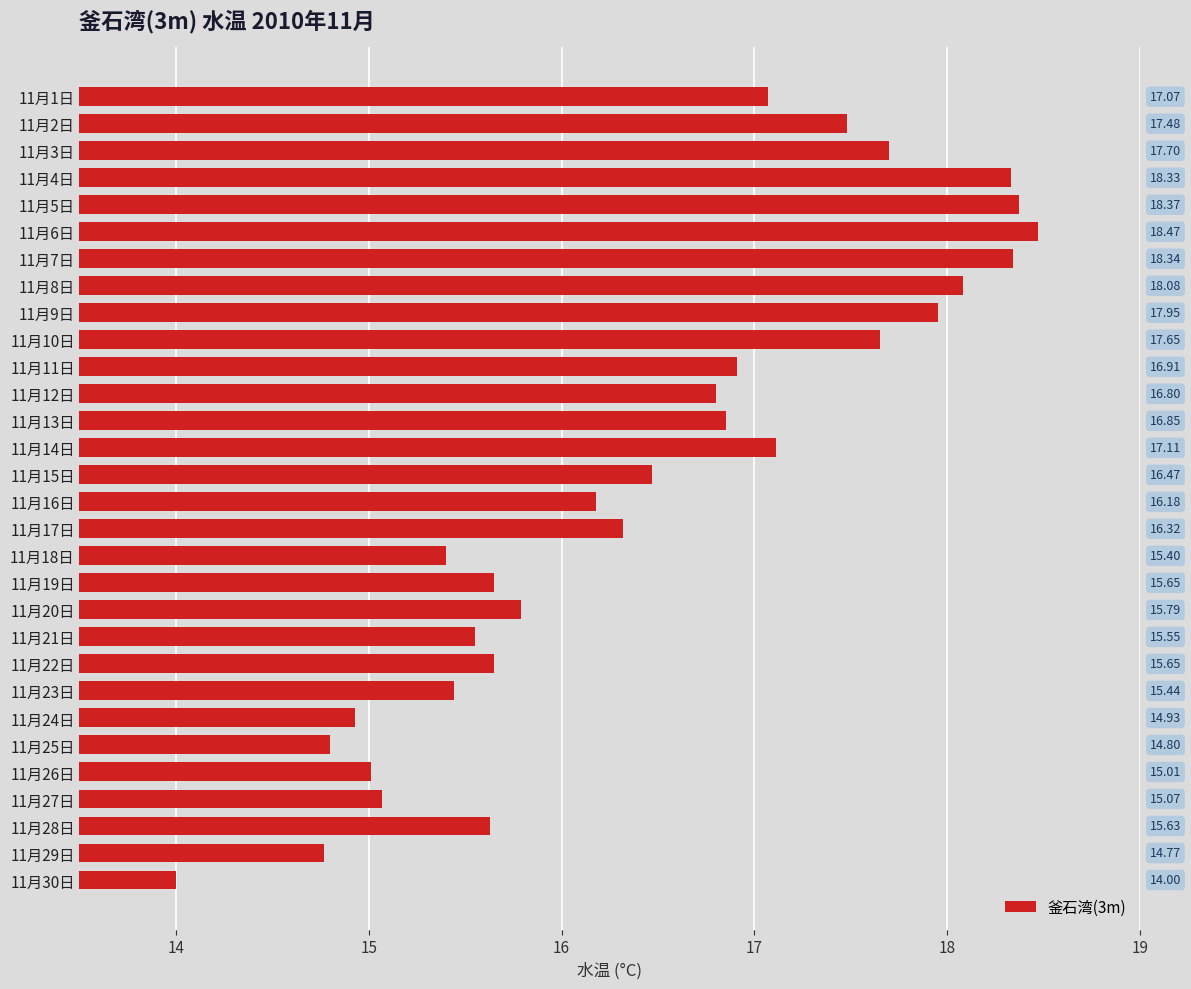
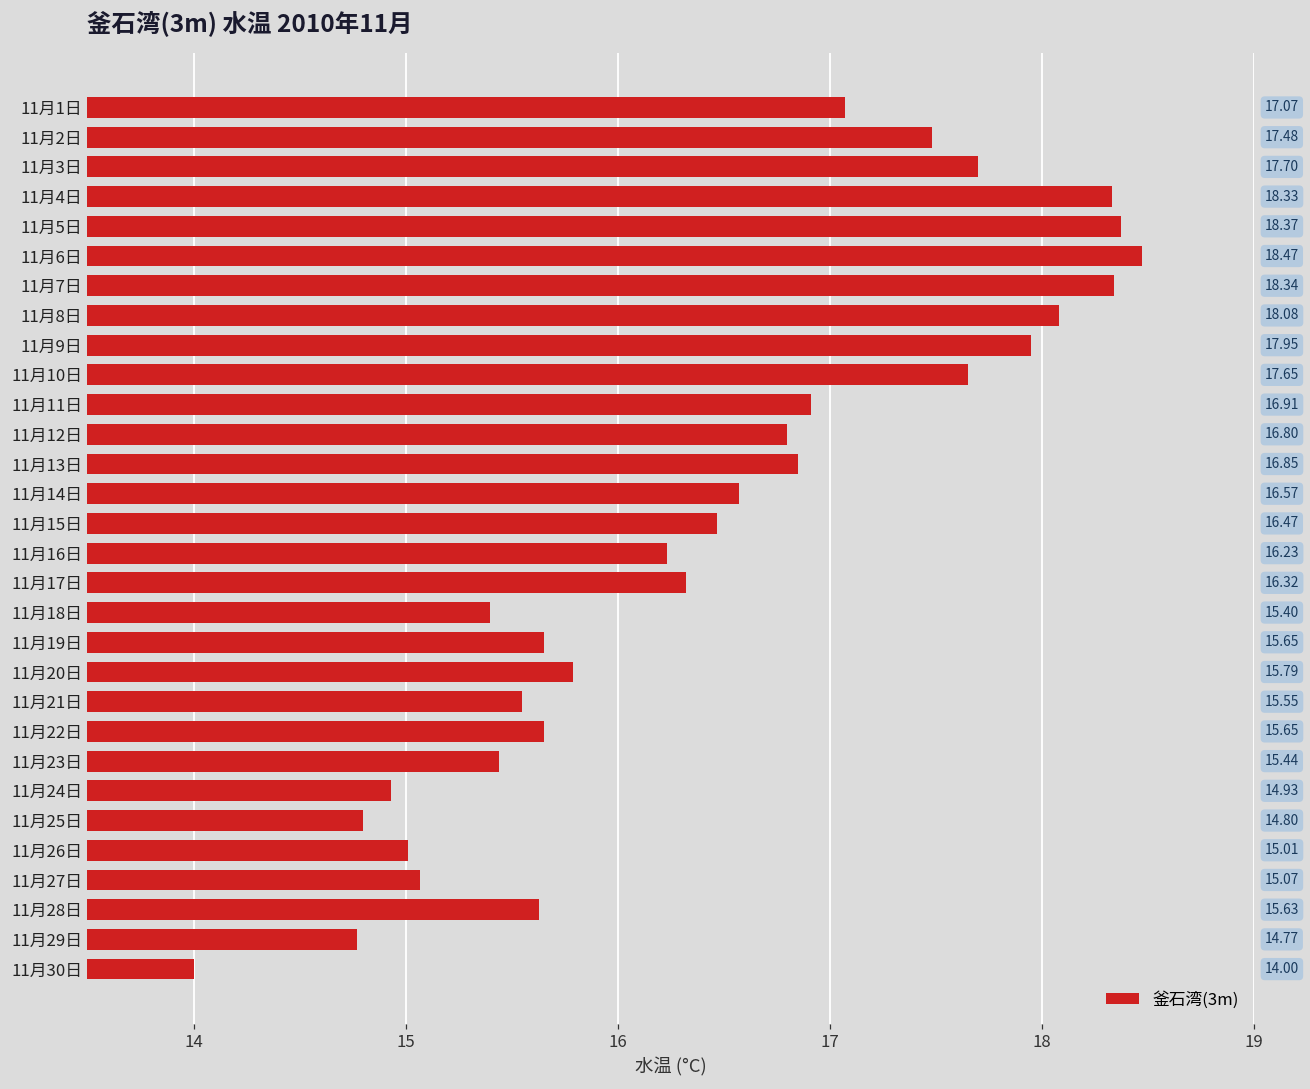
11月14日: 17.11 -> 16.57
11月16日: 16.18 -> 16.23
